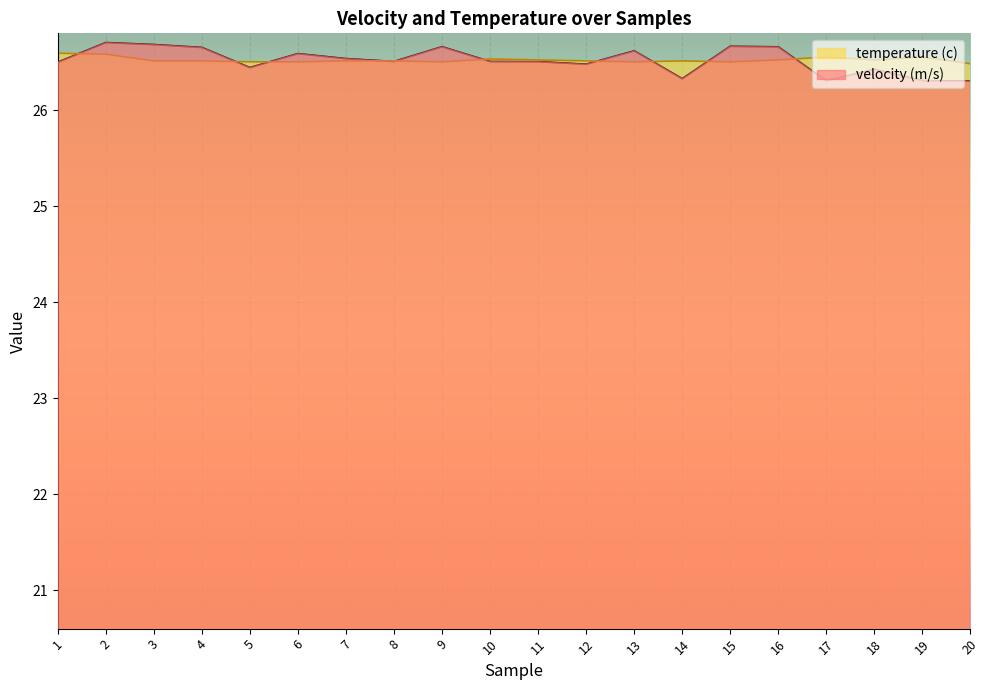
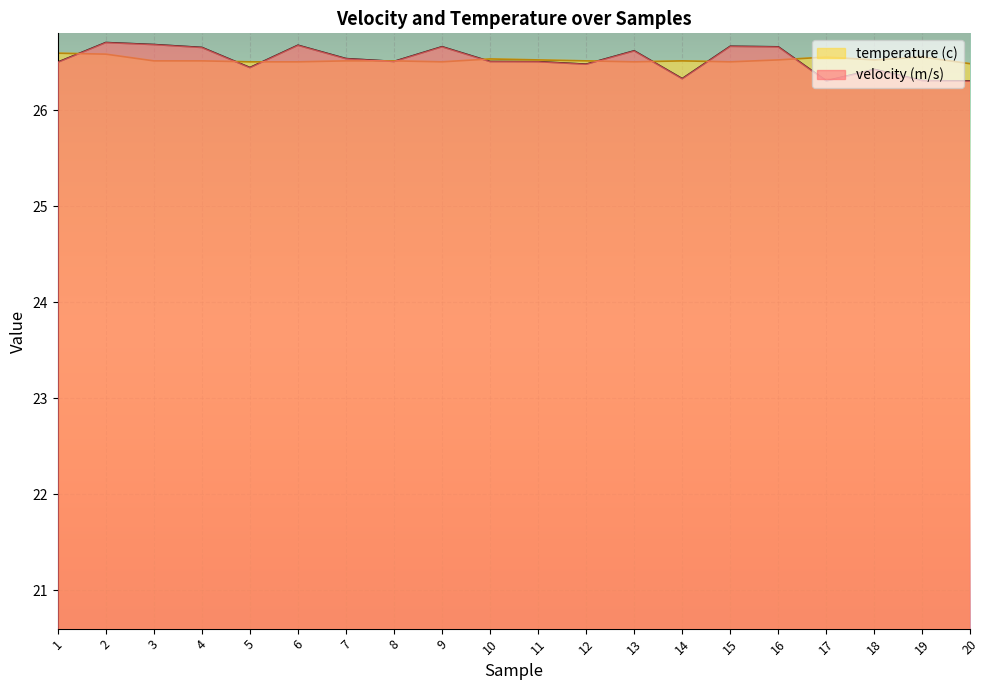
velocity (m/s), 6: 26.6 -> 26.7
